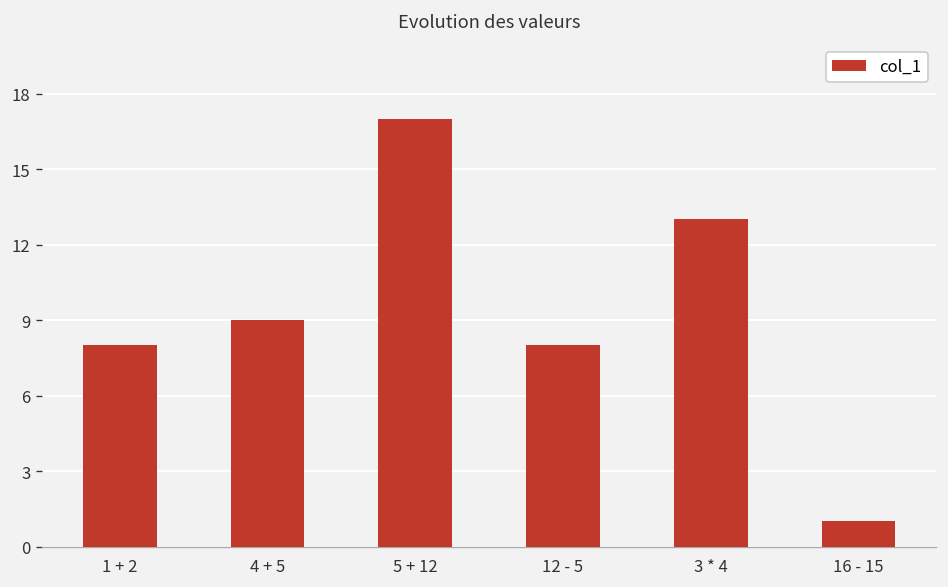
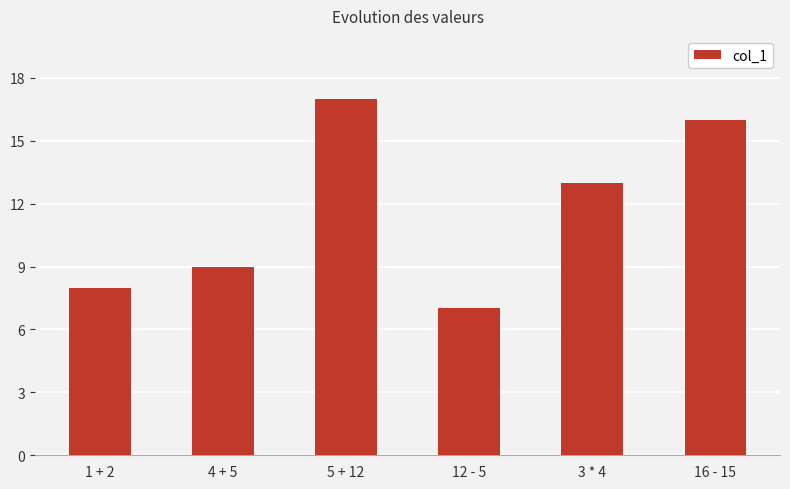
12 - 5: 8 -> 7
16 - 15: 1 -> 16
